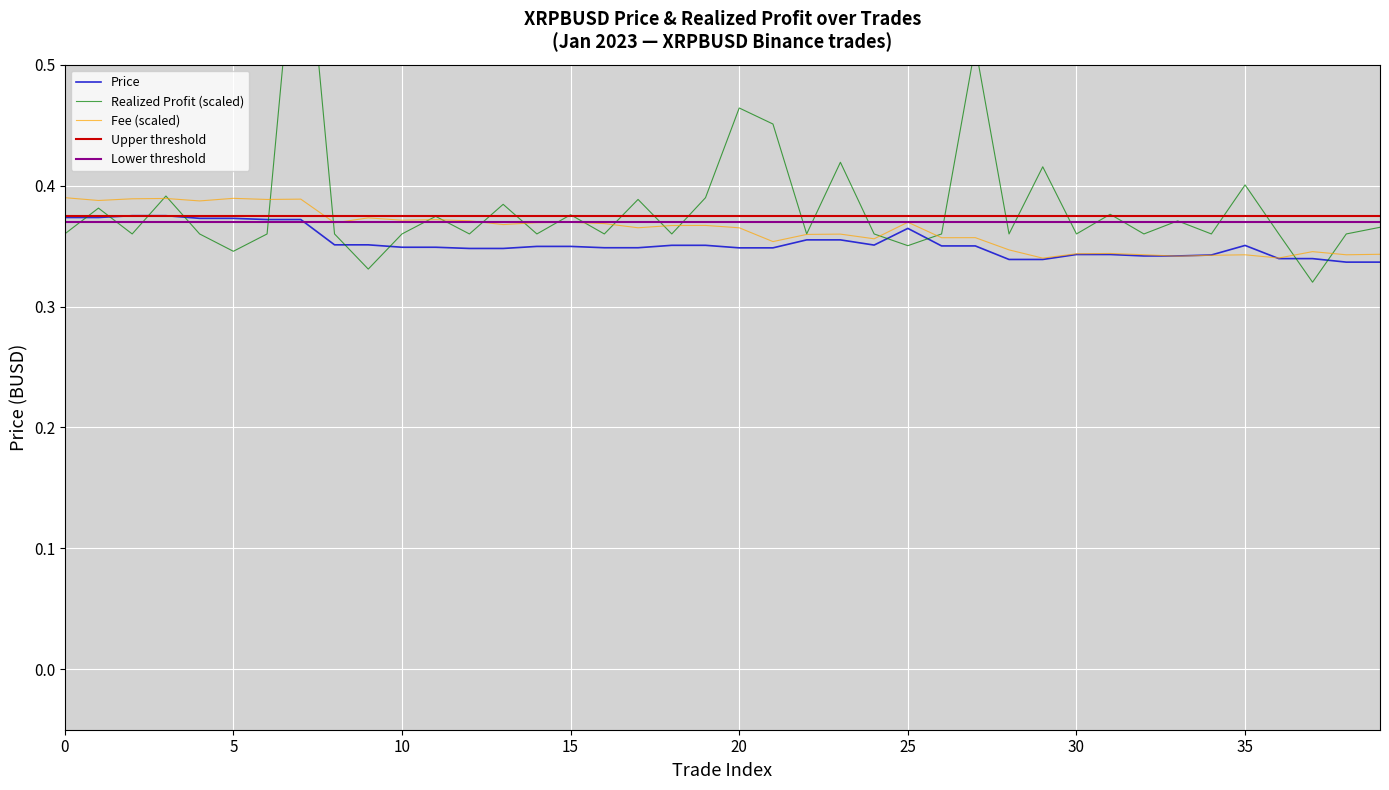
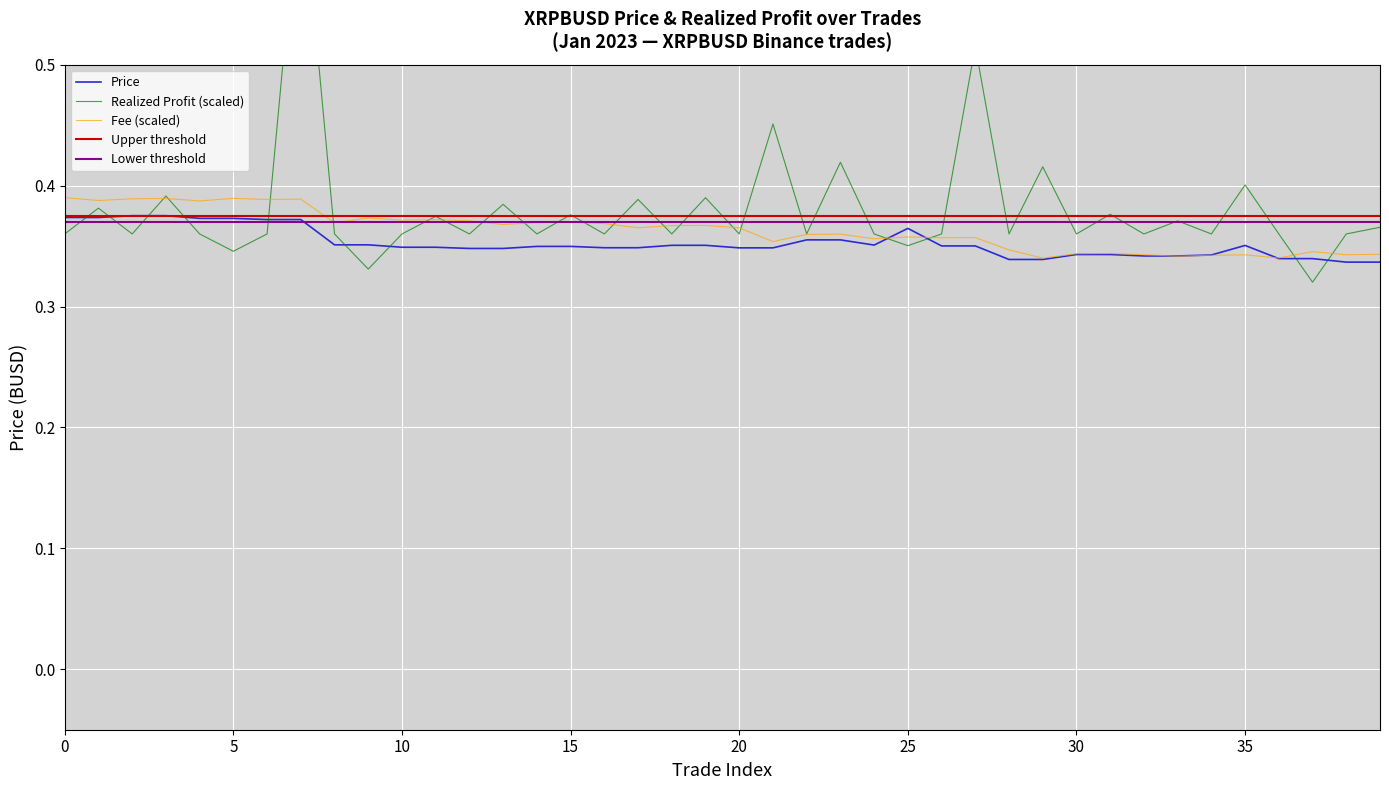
Realized Profit (scaled), 20: 0.464 -> 0.360
Fee (scaled), 25: 0.370 -> 0.358
